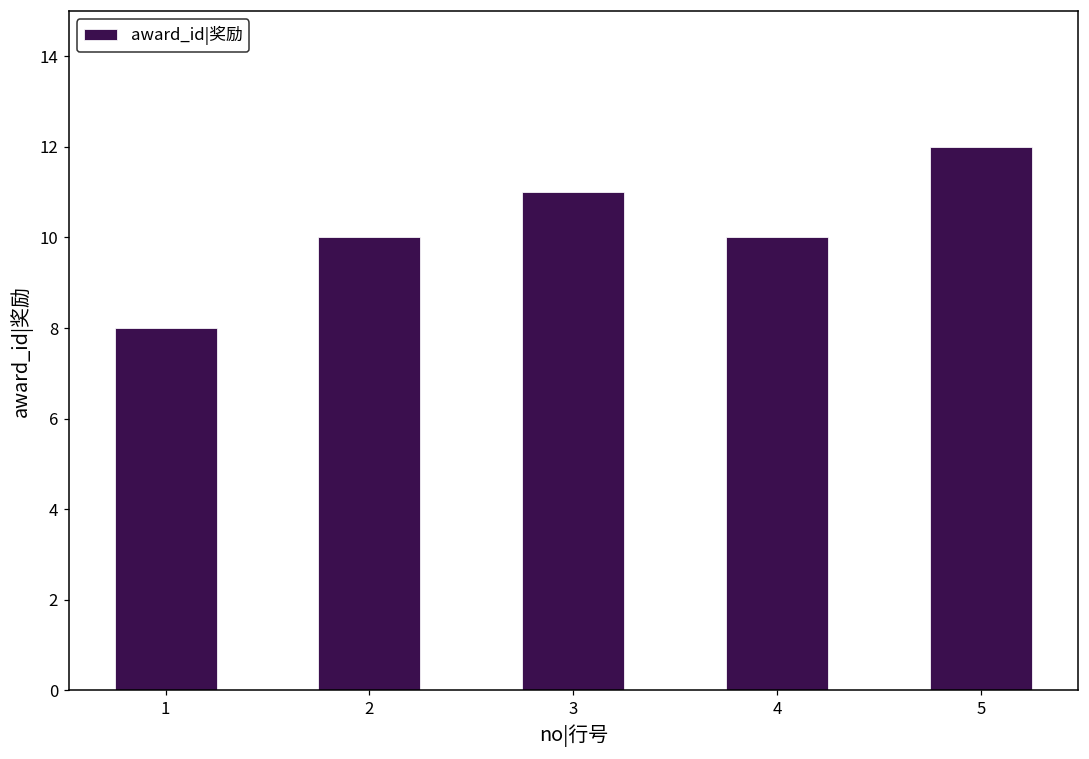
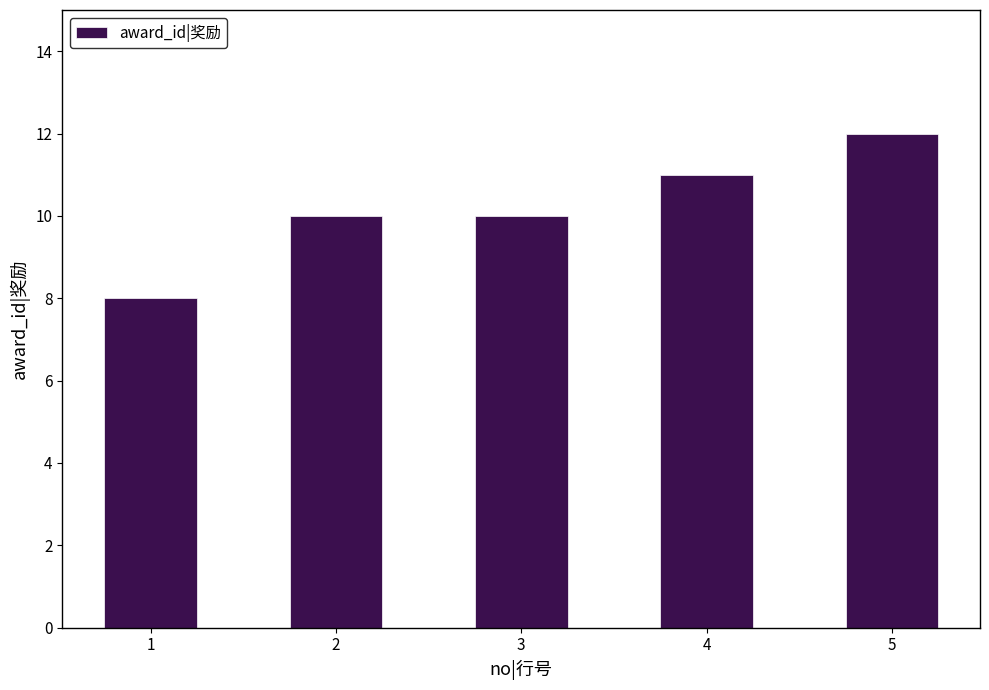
3: 11 -> 10
4: 10 -> 11
